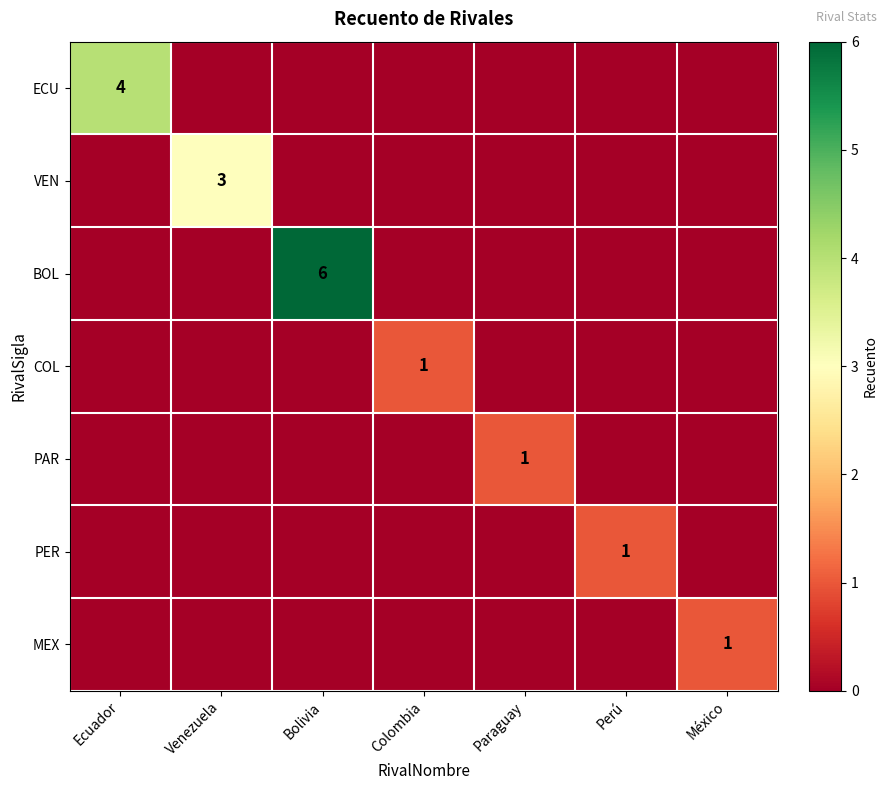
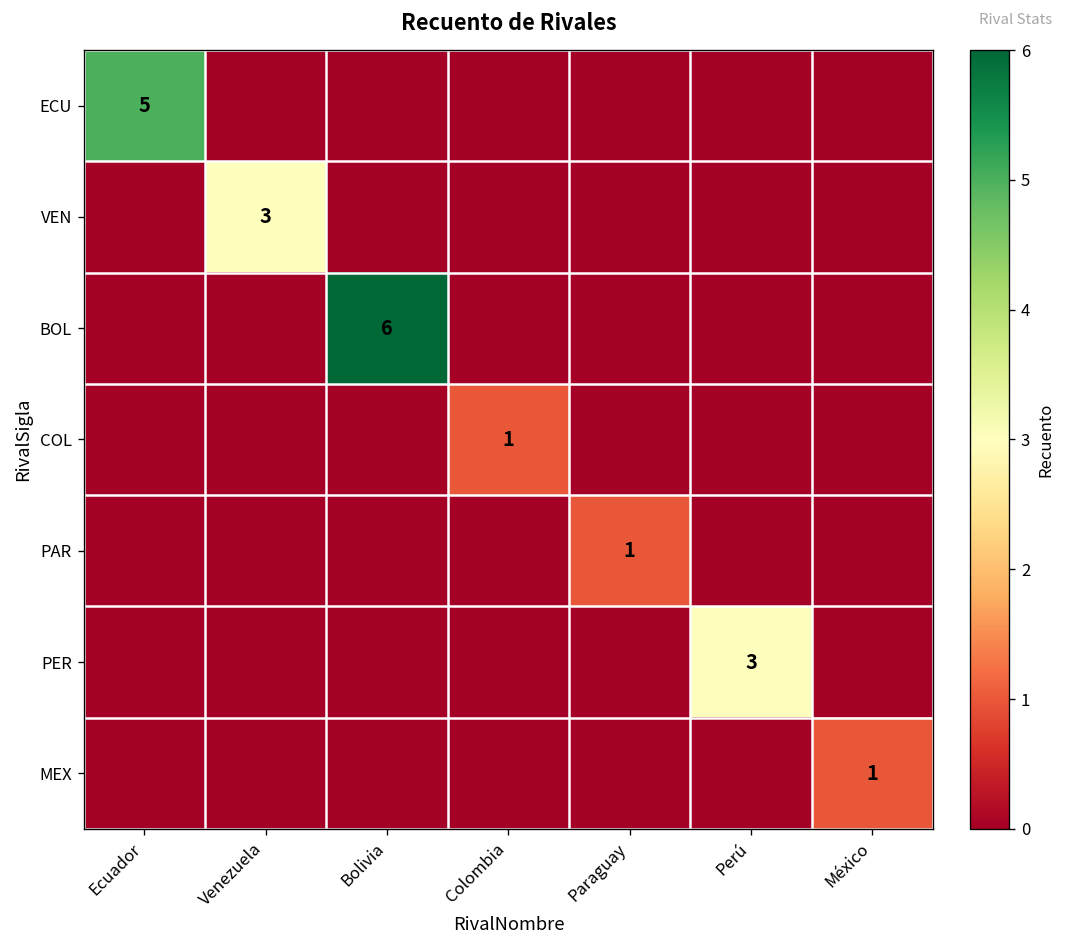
ECU, Ecuador: 4 -> 5
PER, Perú: 1 -> 3
